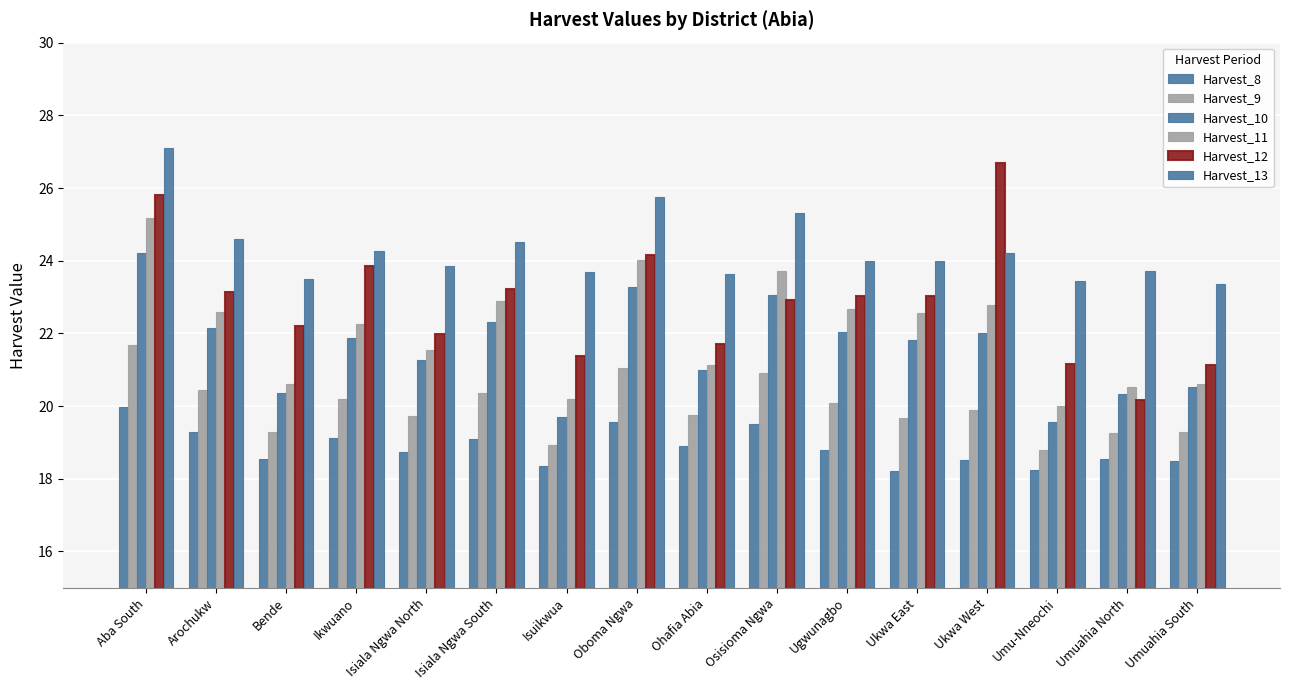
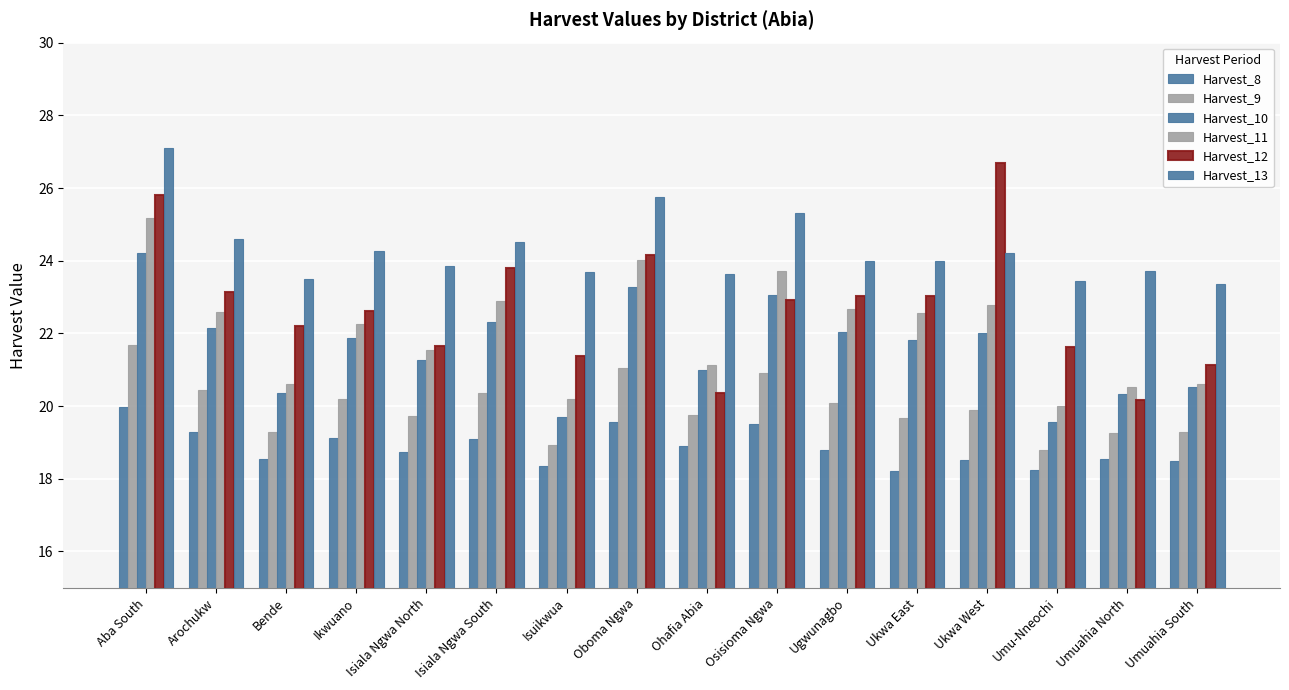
Harvest_12, Ikwuano: 23.8 -> 22.6
Harvest_12, Isiala Ngwa North: 22.0 -> 21.7
Harvest_12, Isiala Ngwa South: 23.2 -> 23.8
Harvest_12, Ohafia Abia: 21.7 -> 20.4
Harvest_12, Umu-Nneochi: 21.2 -> 21.6
